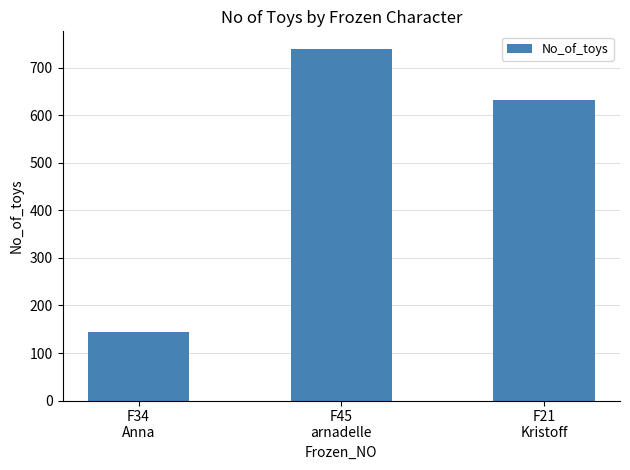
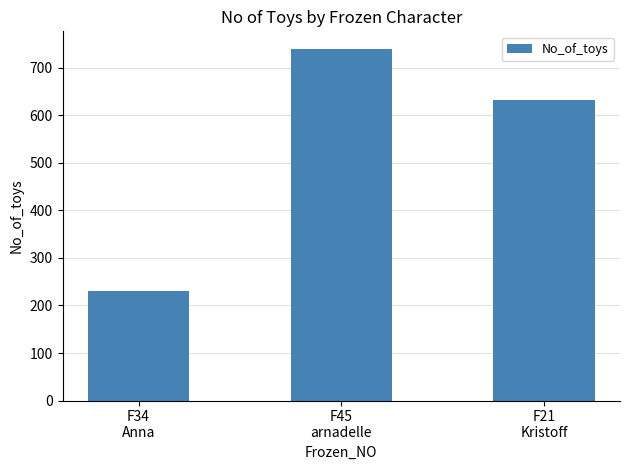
F34 Anna: 140 -> 230
